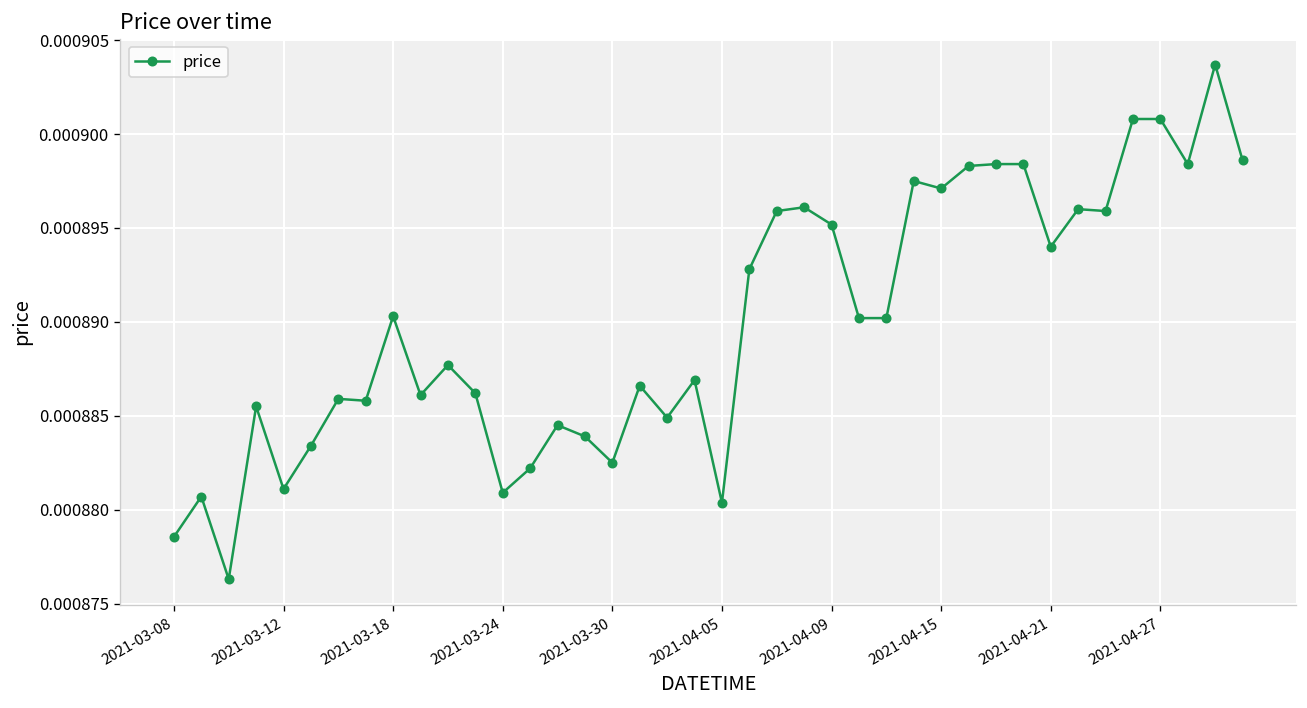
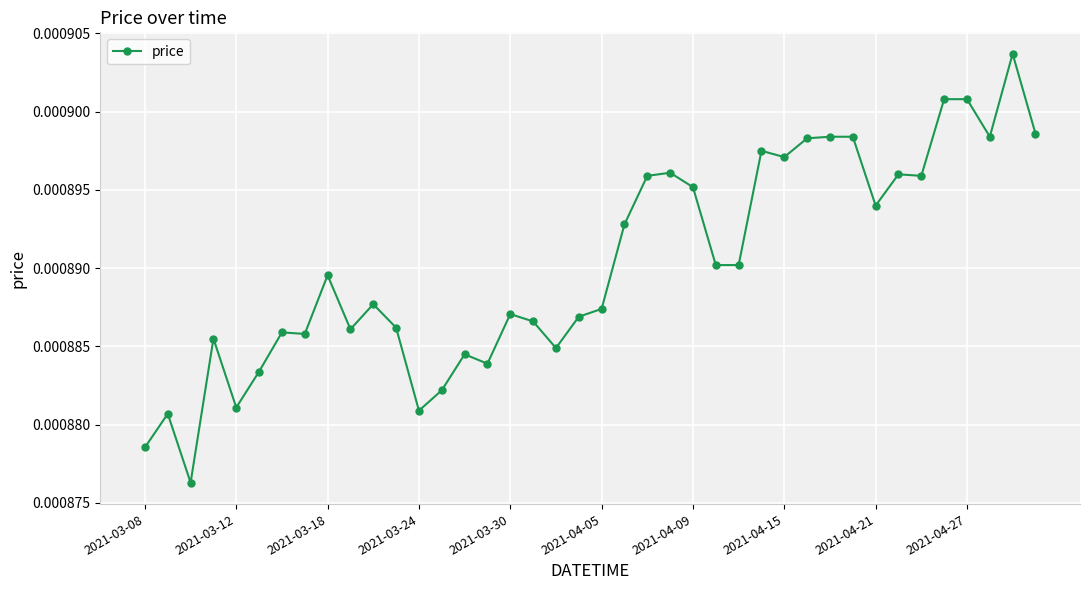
2021-03-18: 0.0008903 -> 0.0008896
2021-03-30: 0.0008825 -> 0.0008871
2021-04-05: 0.0008804 -> 0.0008874
